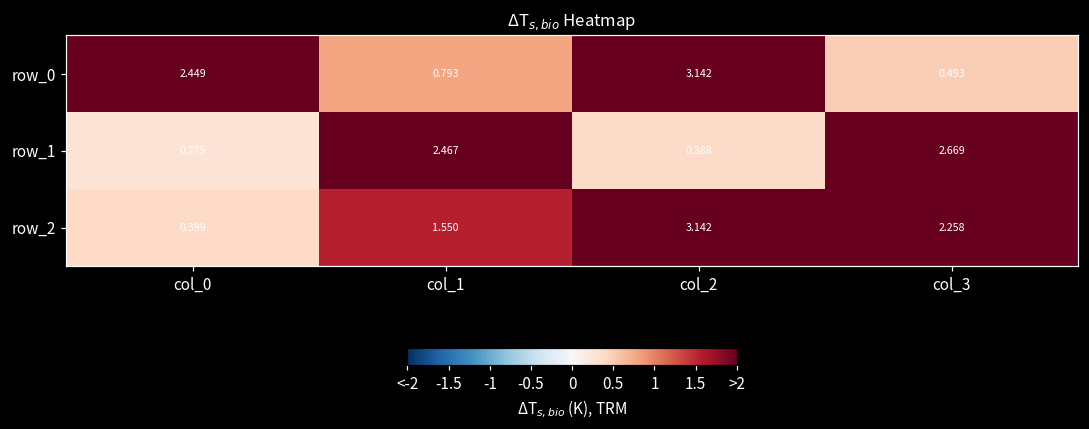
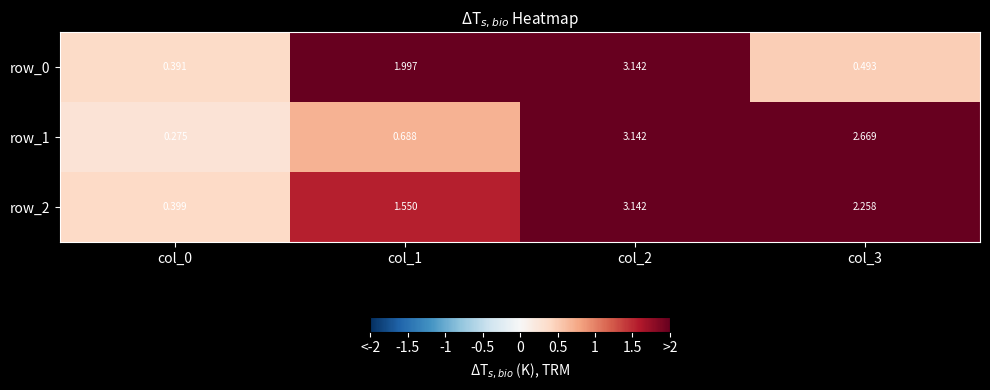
row_0, col_0: 2.449 -> 0.391
row_0, col_1: 0.793 -> 1.997
row_1, col_1: 2.467 -> 0.688
row_1, col_2: 0.388 -> 3.142
